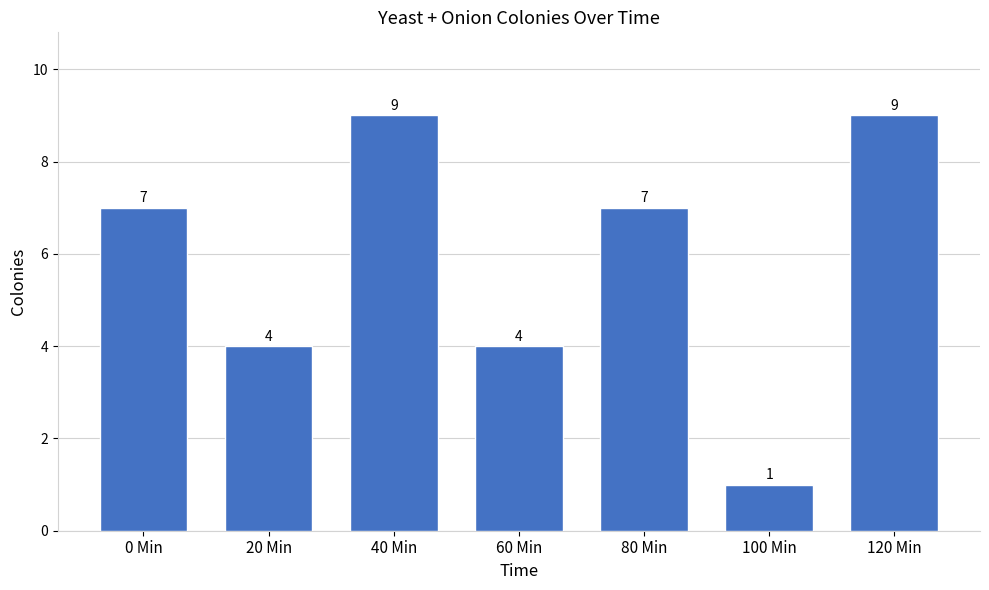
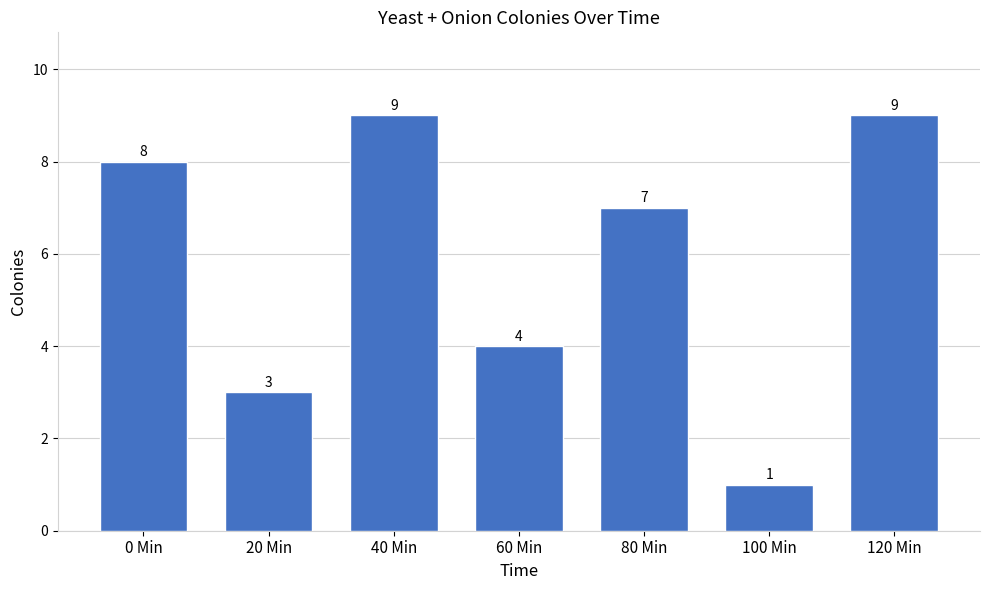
0 Min: 7 -> 8
20 Min: 4 -> 3
